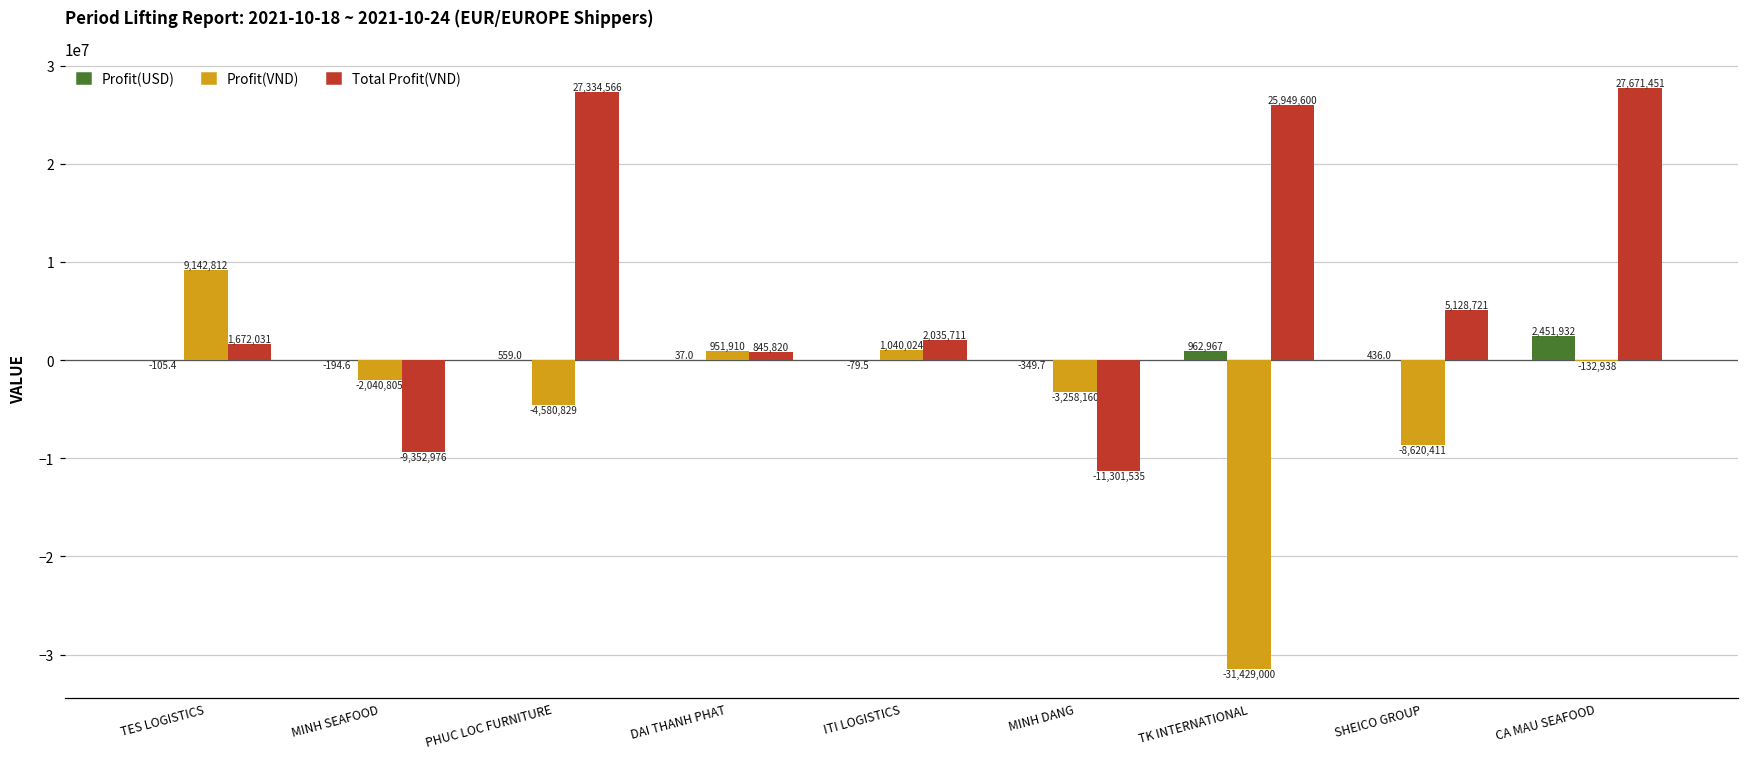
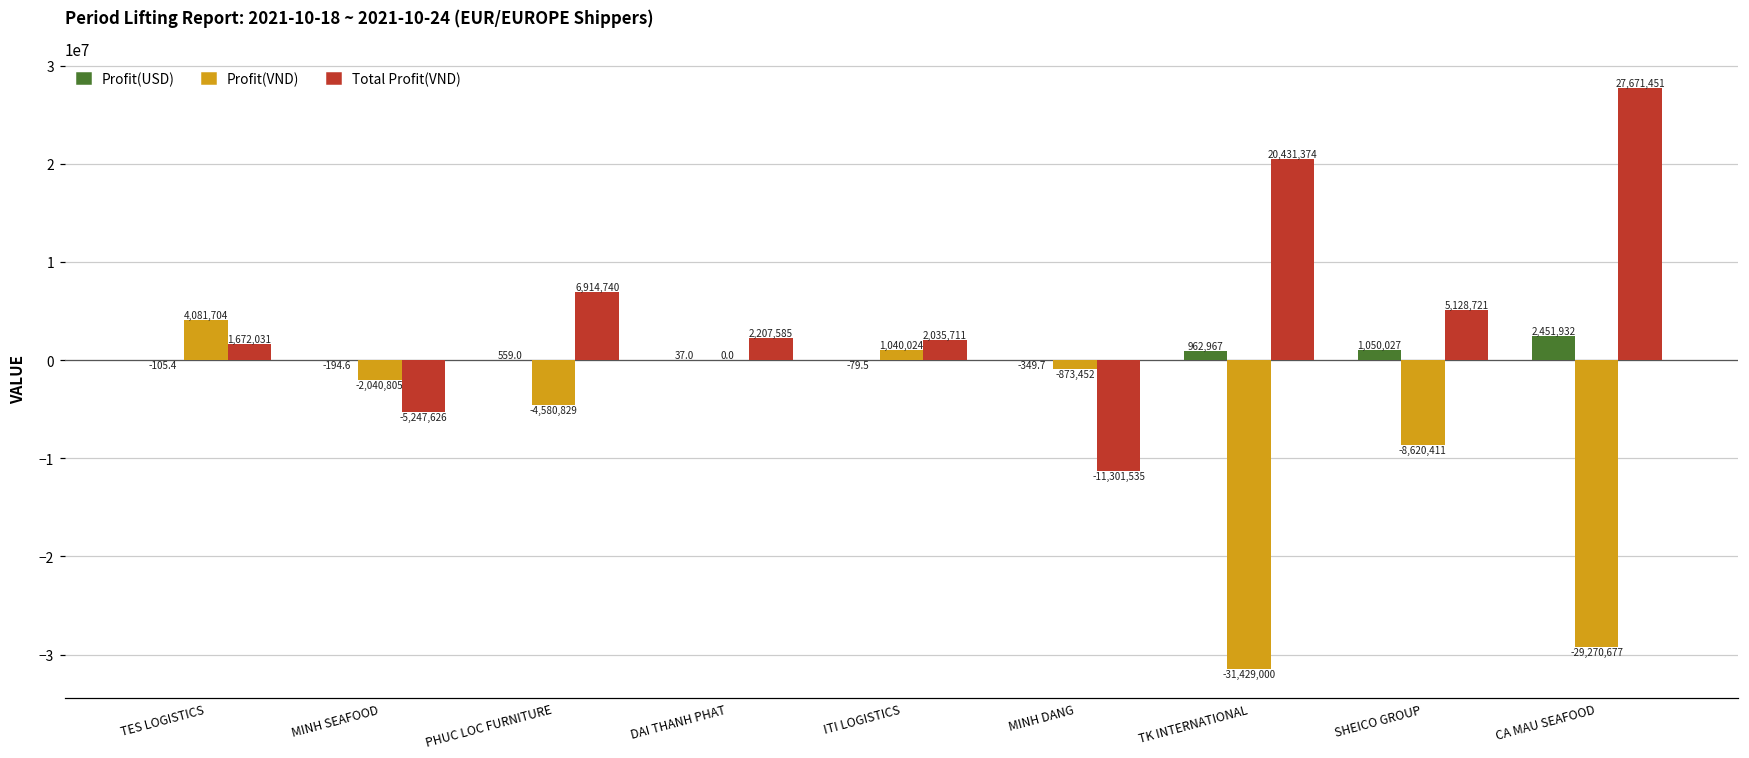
Profit(VND), TES LOGISTICS: 9,142,812 -> 4,081,704
Total Profit(VND), MINH SEAFOOD: -9,352,976 -> -5,247,626
Total Profit(VND), PHUC LOC FURNITURE: 27,334,566 -> 6,914,740
Profit(VND), DAI THANH PHAT: 951,910 -> 0.0
Total Profit(VND), DAI THANH PHAT: 845,820 -> 2,207,585
Profit(VND), MINH DANG: -3,258,160 -> -873,452
Total Profit(VND), TK INTERNATIONAL: 25,949,600 -> 20,431,374
Profit(USD), SHEICO GROUP: 436.0 -> 1,050,027
Profit(VND), CA MAU SEAFOOD: -132,938 -> -29,270,677
